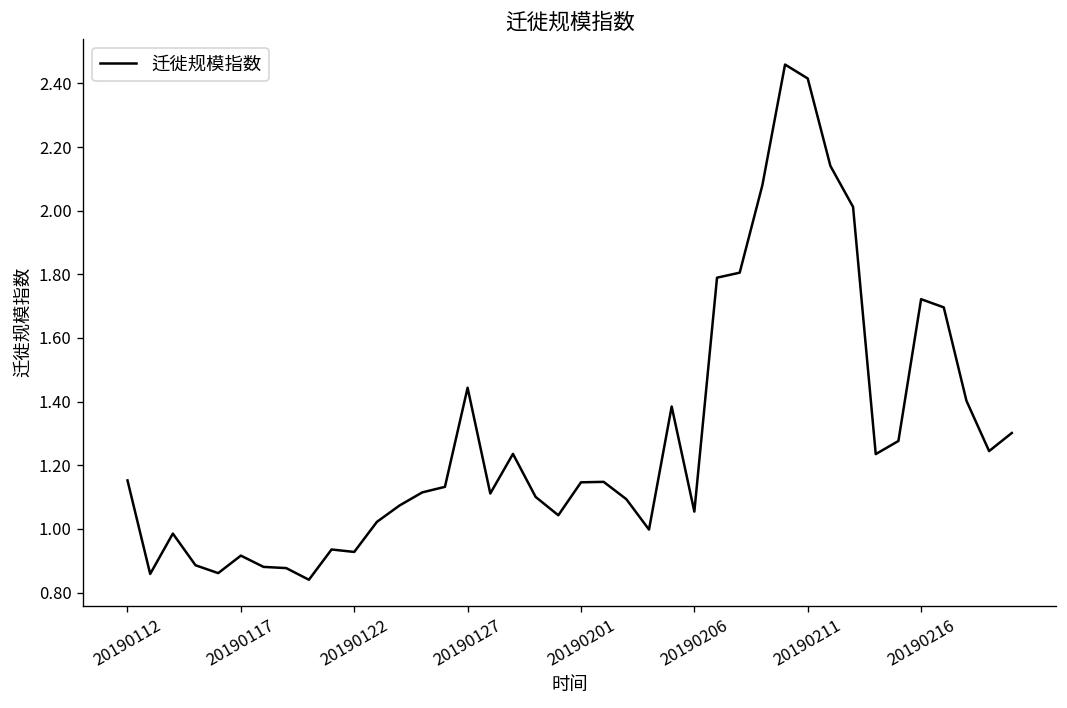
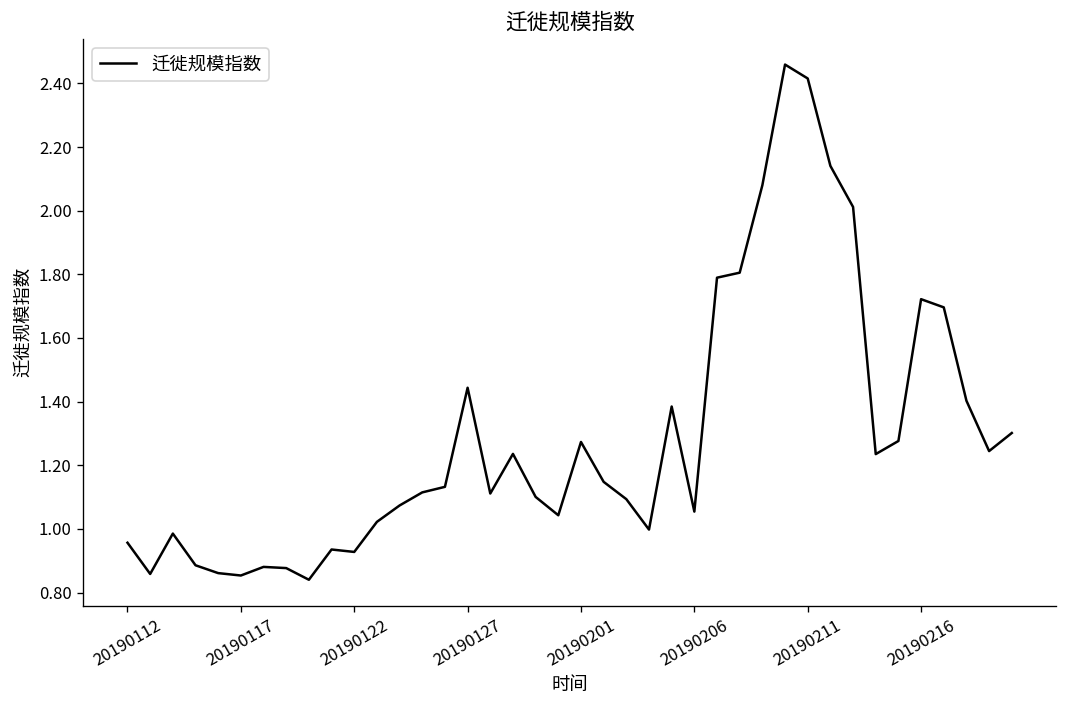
20190112: 1.15 -> 0.96
20190117: 0.92 -> 0.85
20190201: 1.15 -> 1.27
